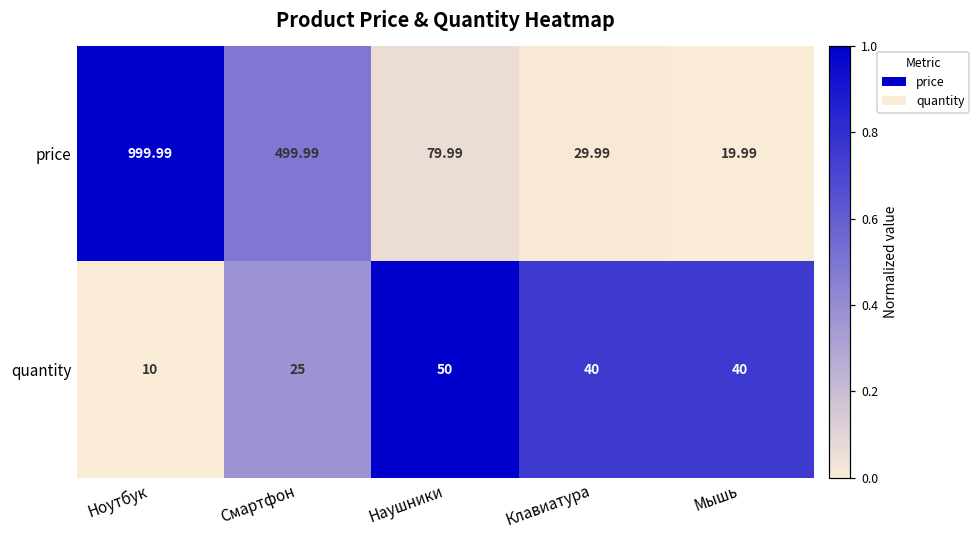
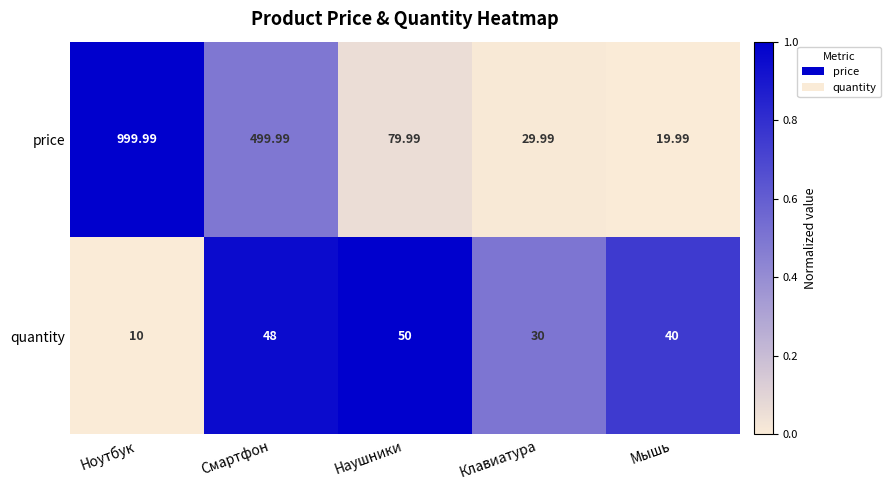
quantity, Смартфон: 25 -> 48
quantity, Клавиатура: 40 -> 30
